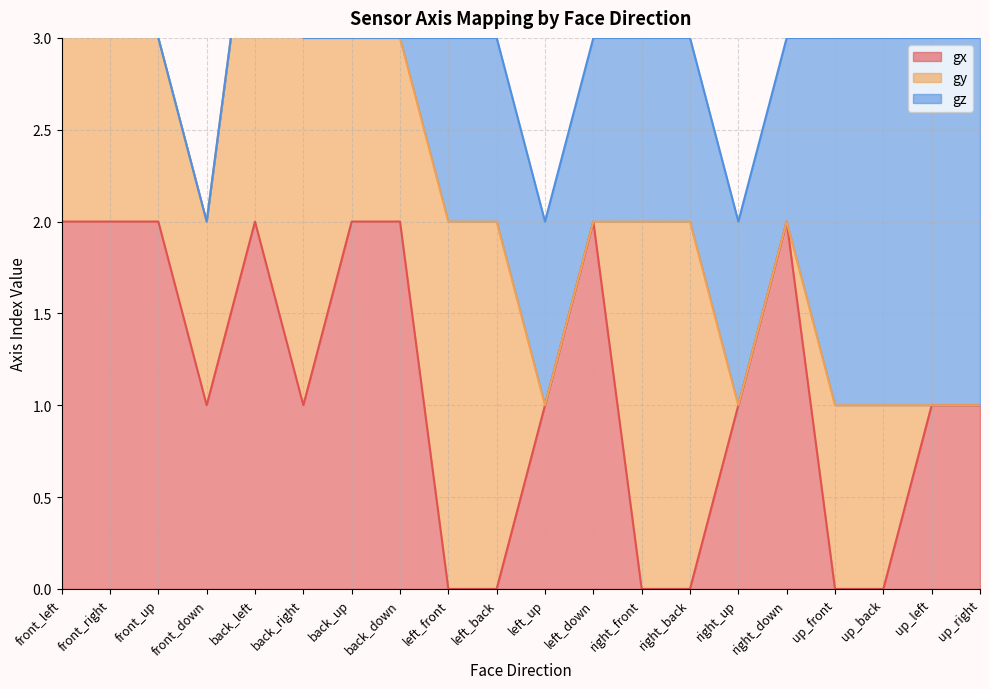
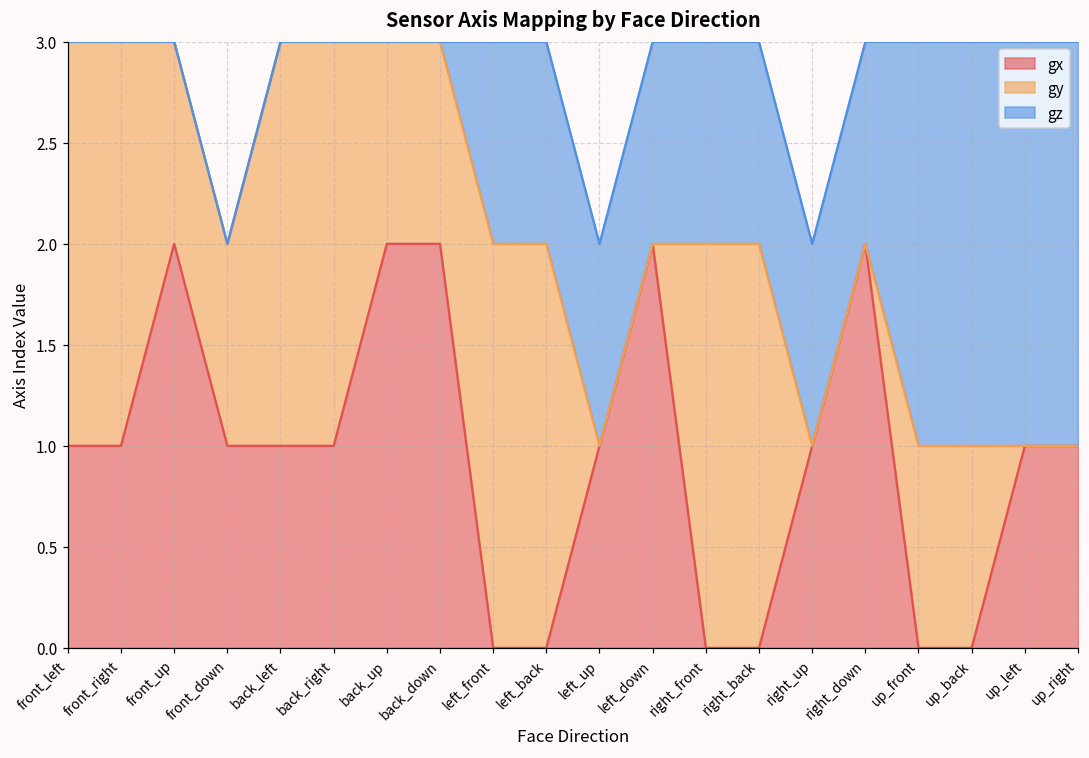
gx, front_left: 2 -> 1
gx, front_right: 2 -> 1
gx, back_left: 2 -> 1
